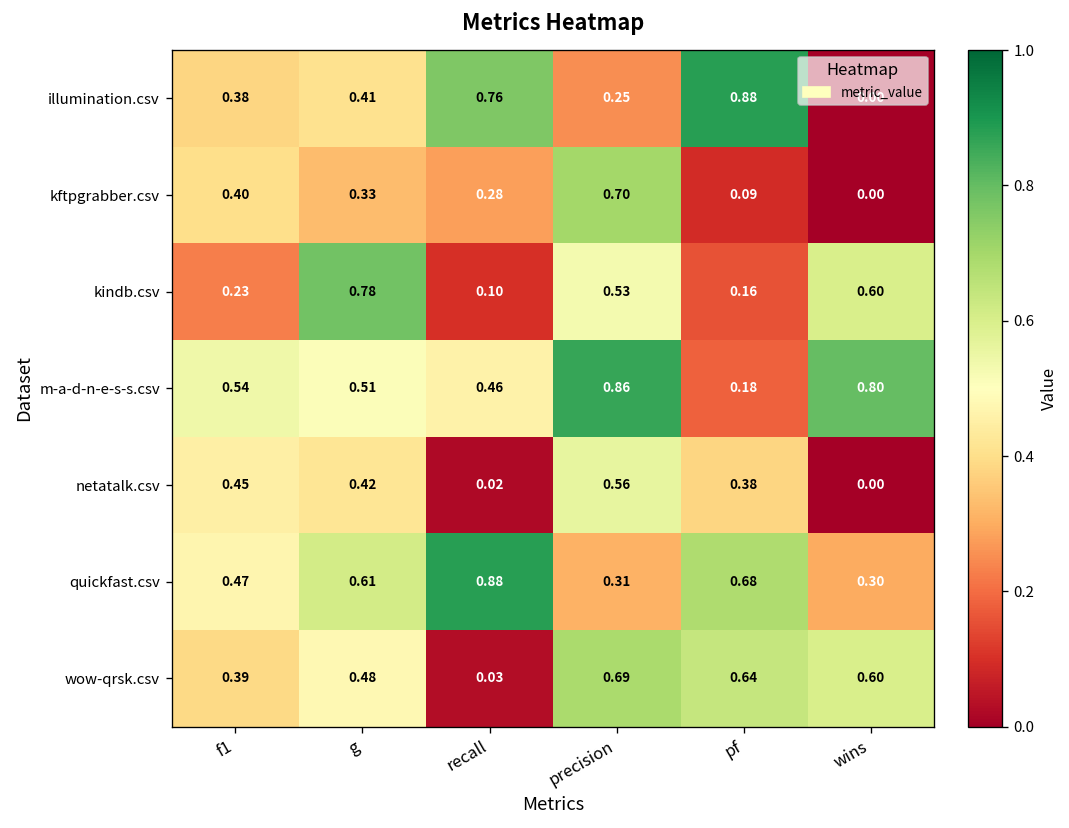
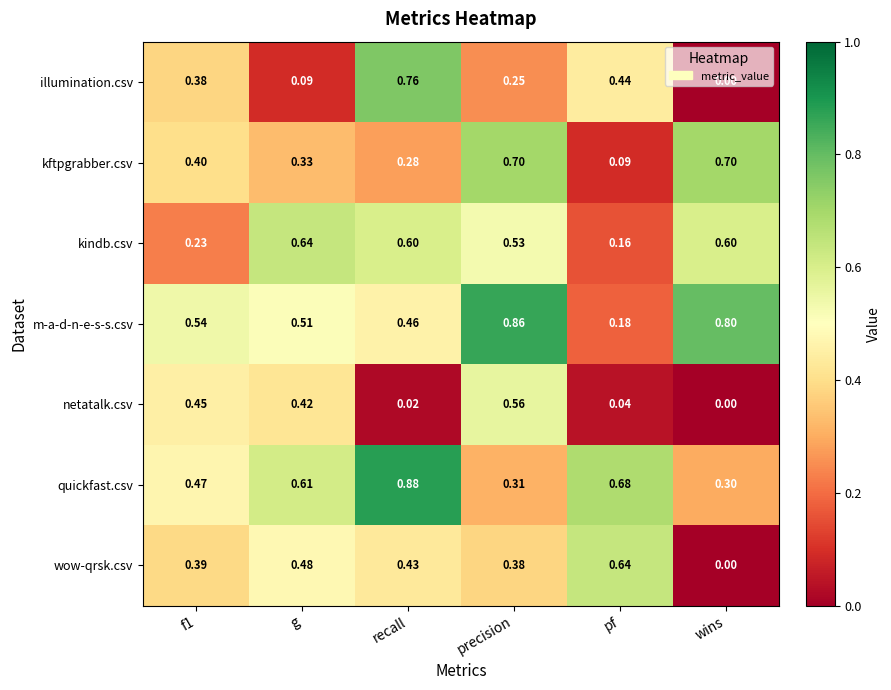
illumination.csv, g: 0.41 -> 0.09
illumination.csv, pf: 0.88 -> 0.44
kftpgrabber.csv, wins: 0.00 -> 0.70
kindb.csv, g: 0.78 -> 0.64
kindb.csv, recall: 0.10 -> 0.60
netatalk.csv, pf: 0.38 -> 0.04
wow-qrsk.csv, recall: 0.03 -> 0.43
wow-qrsk.csv, precision: 0.69 -> 0.38
wow-qrsk.csv, wins: 0.60 -> 0.00
